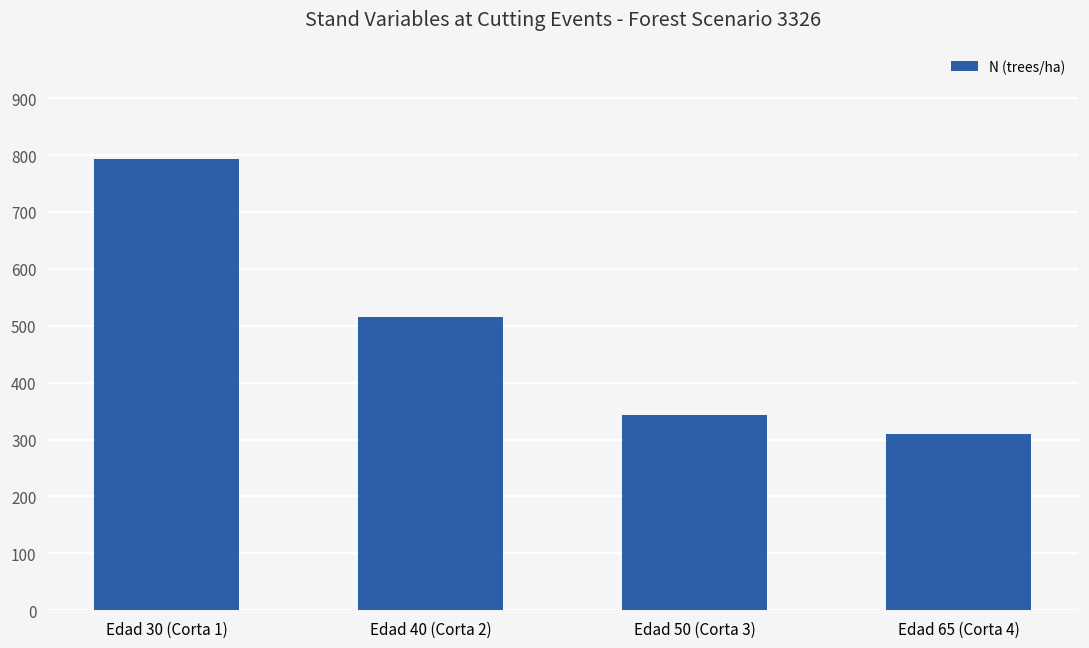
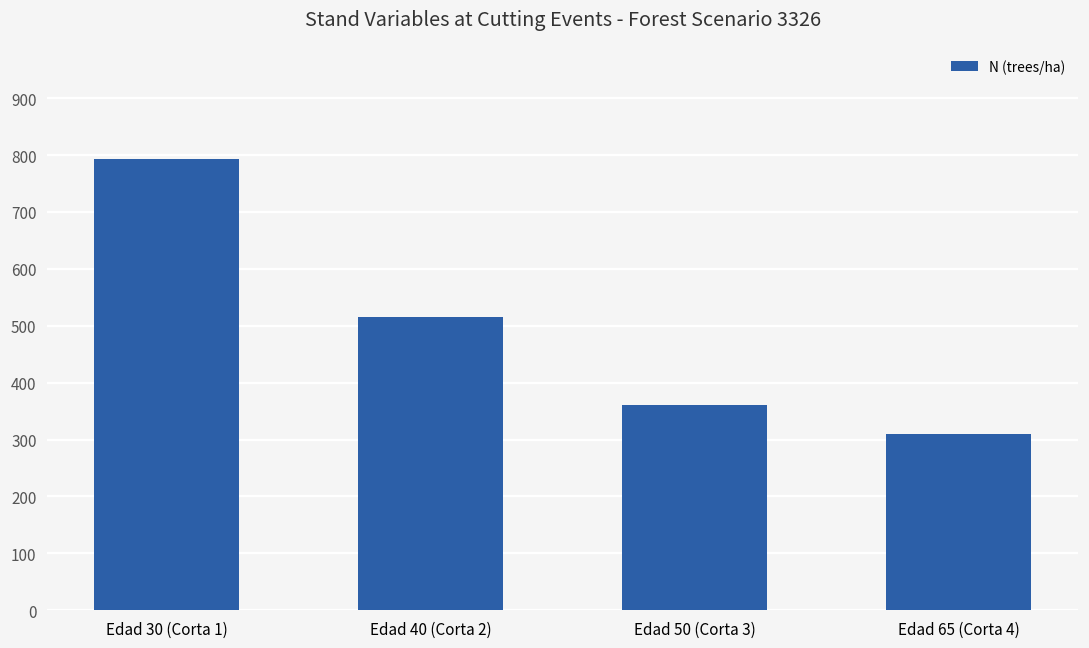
Edad 50 (Corta 3): 340 -> 360
